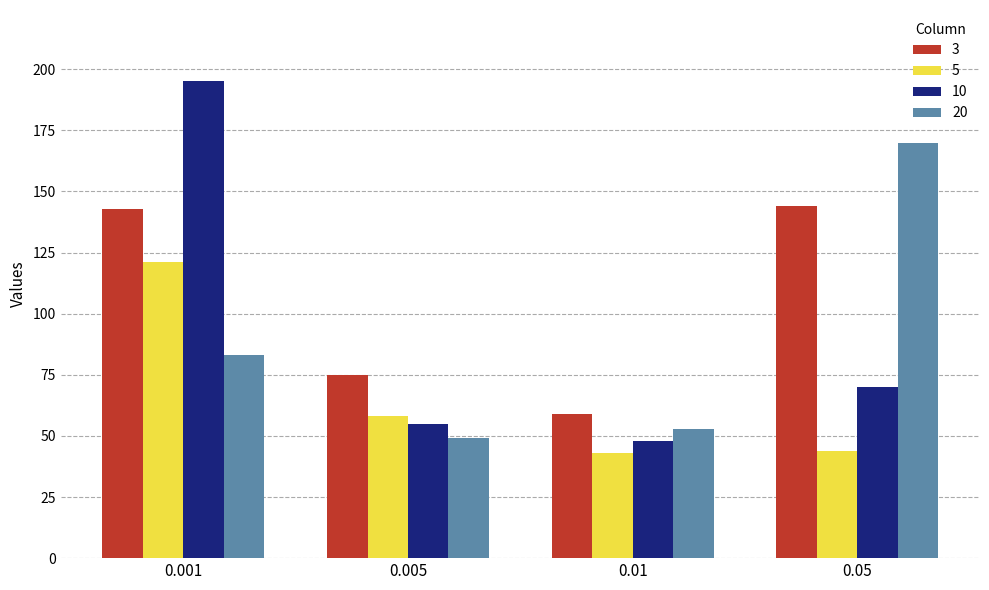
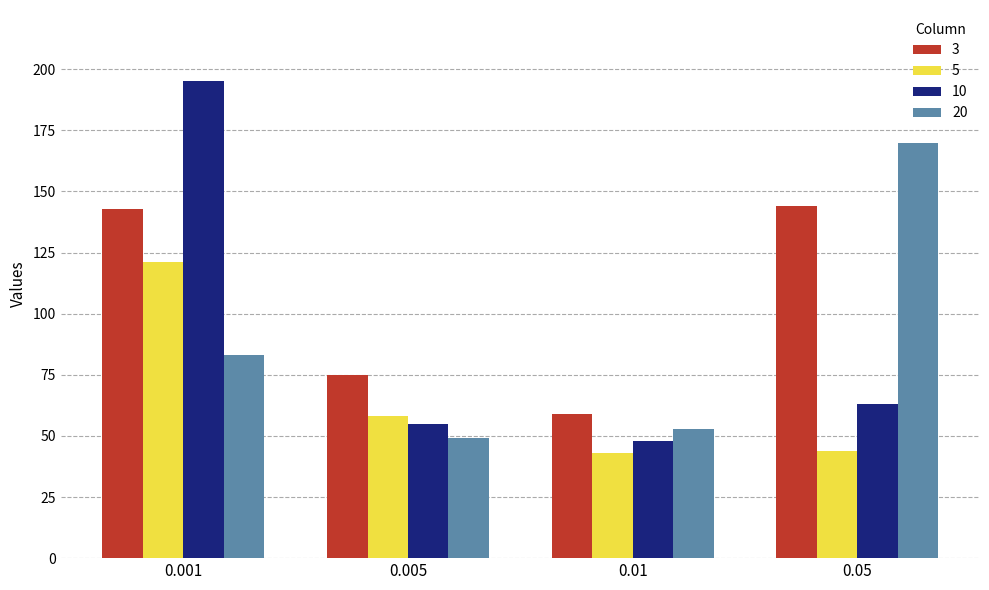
10, 0.05: 70 -> 63
